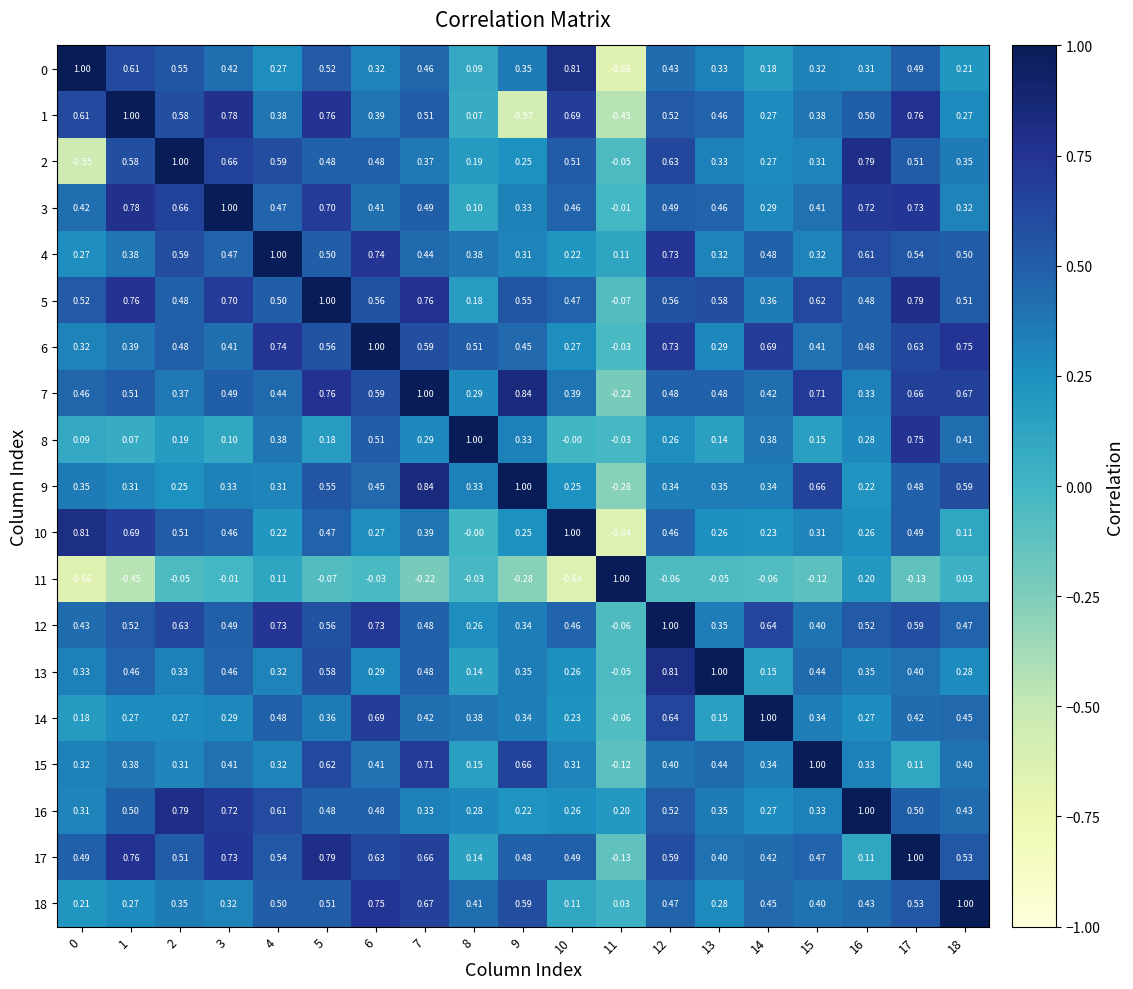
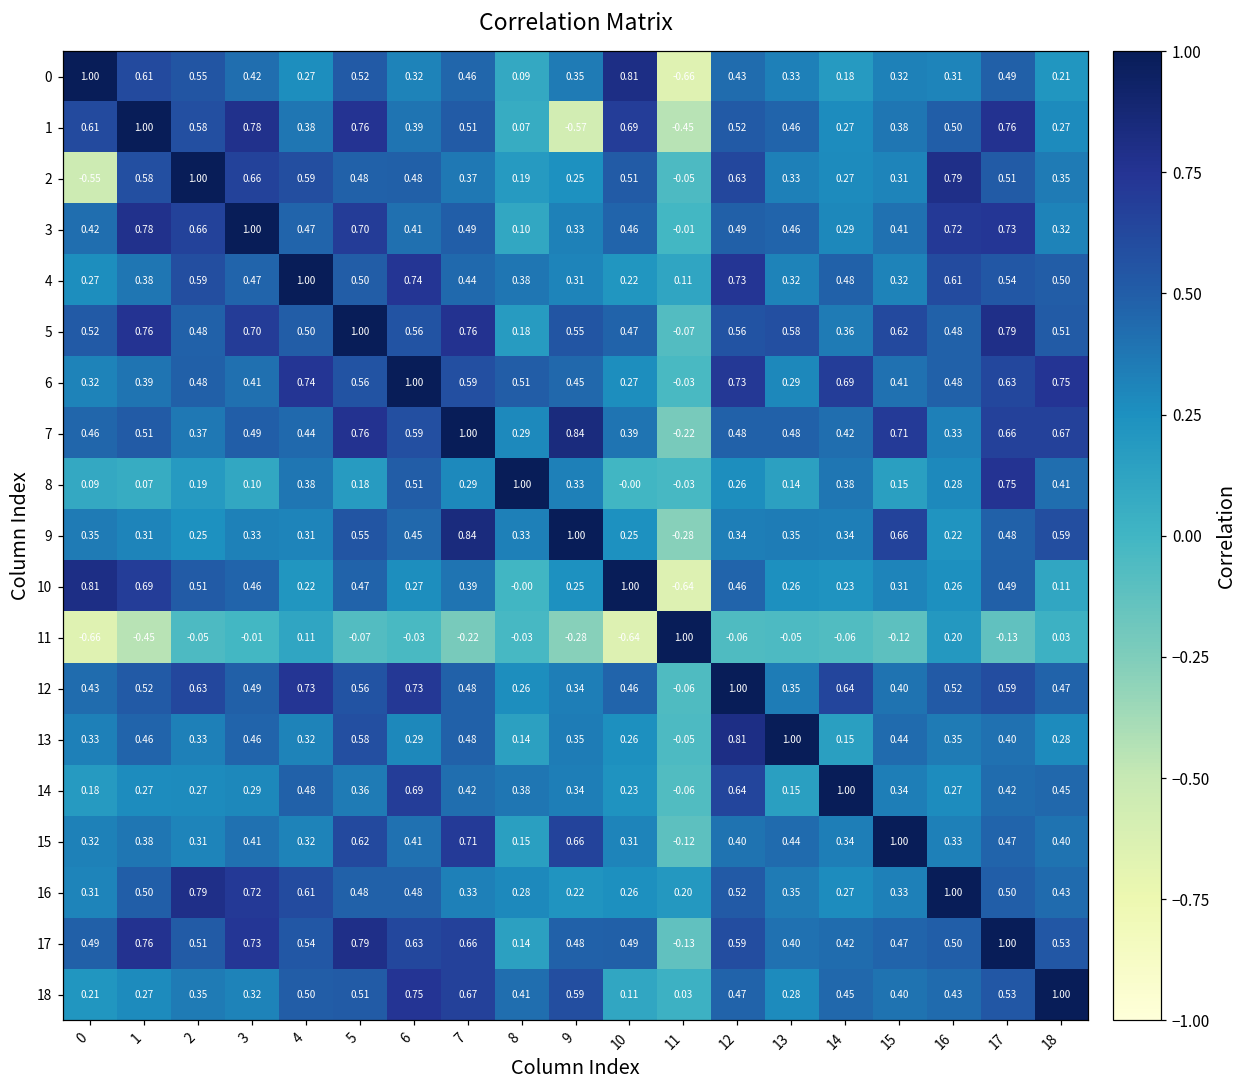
15, 17: 0.11 -> 0.47
17, 16: 0.11 -> 0.50
